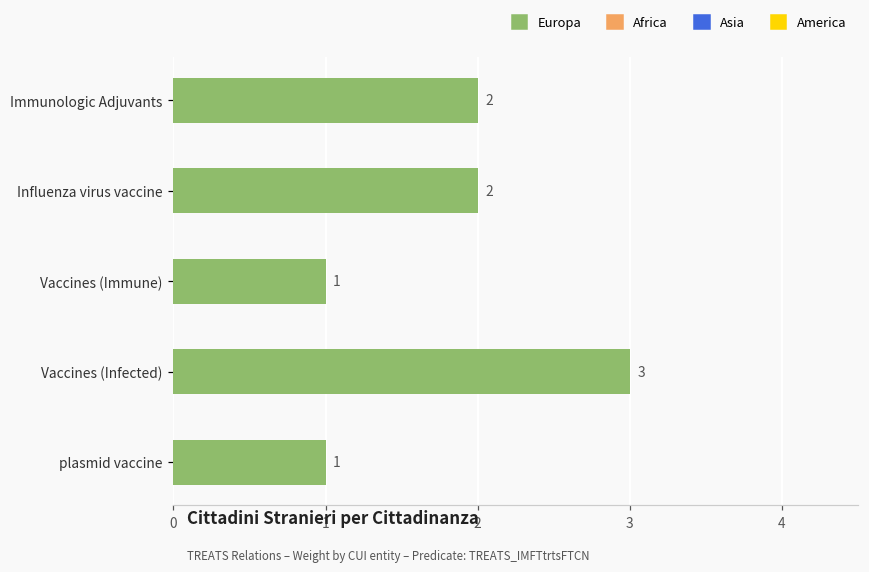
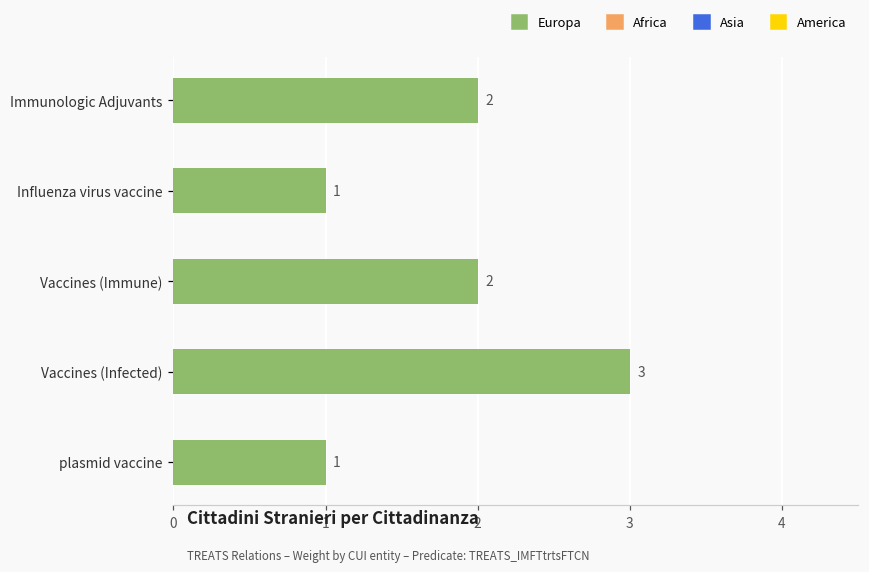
Influenza virus vaccine: 2 -> 1
Vaccines (Immune): 1 -> 2
